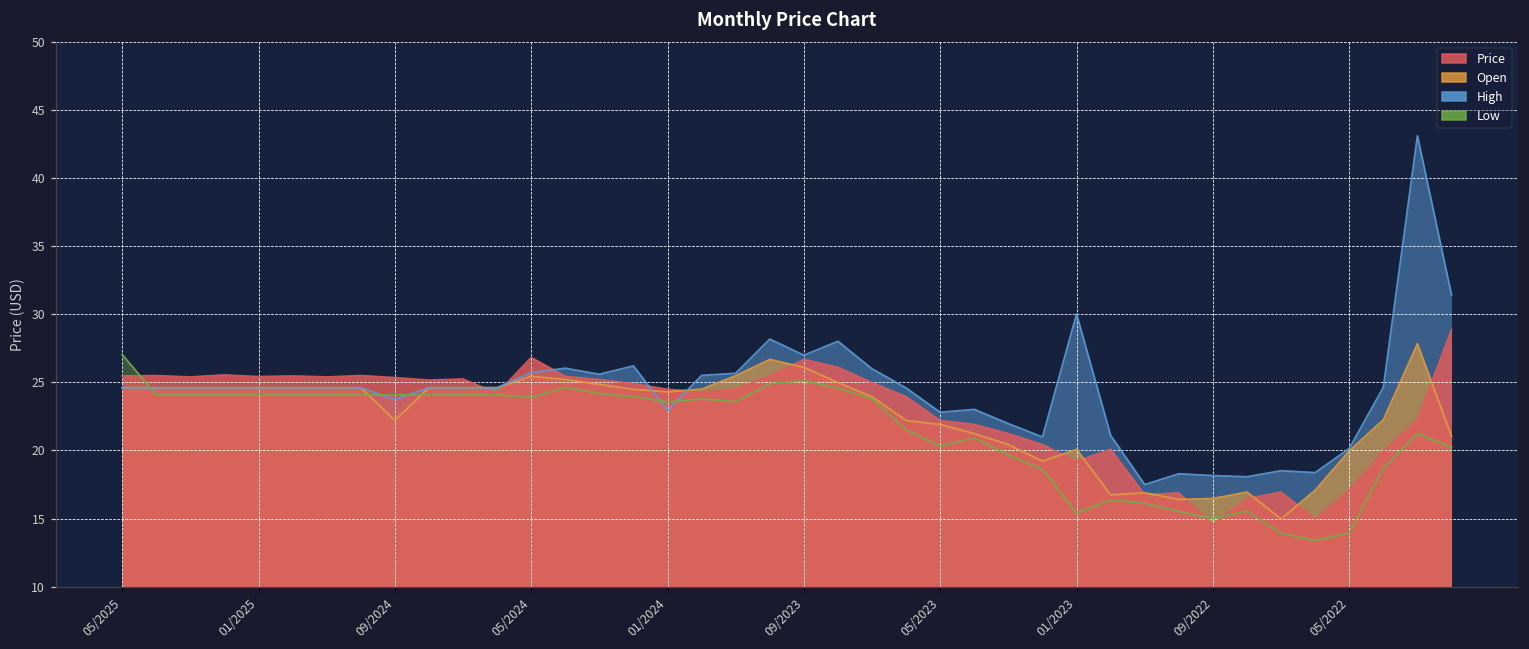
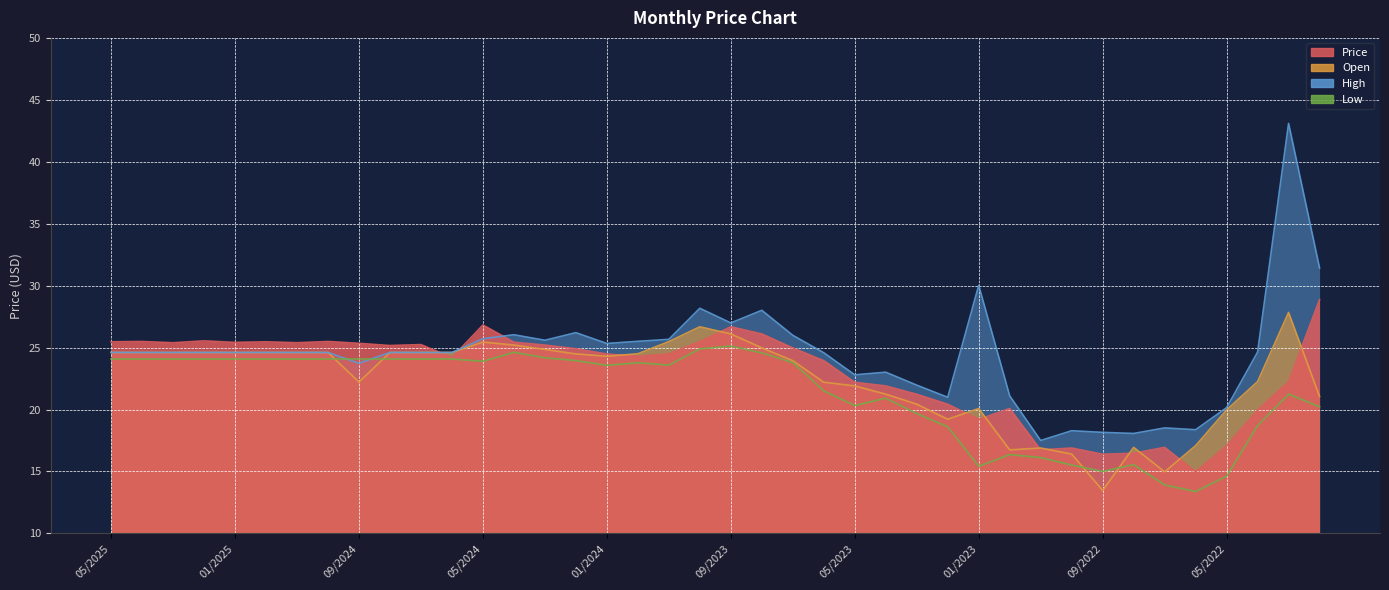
Low, 05/2025: 27.0 -> 24.1
High, 01/2024: 22.9 -> 25.3
Open, 09/2022: 16.5 -> 13.5
Price, 09/2022: 14.6 -> 16.4
Low, 05/2022: 13.9 -> 14.6
